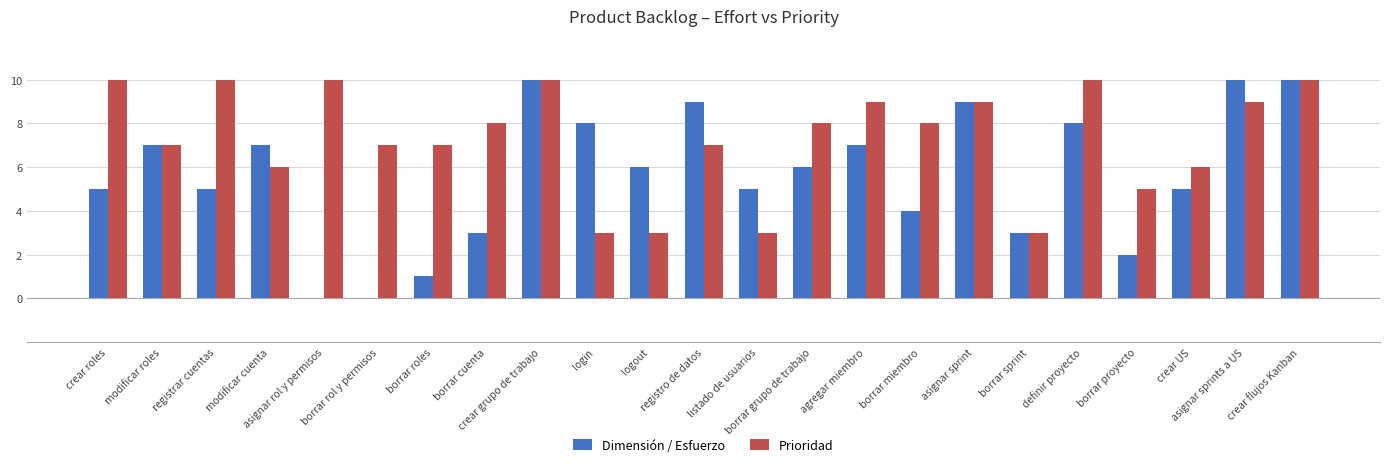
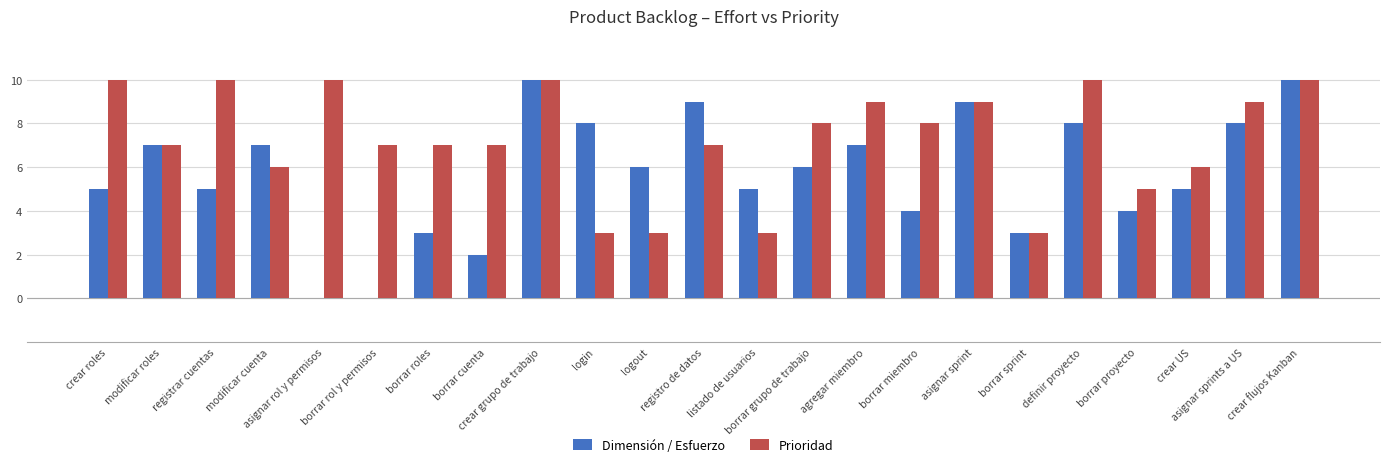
Dimensión / Esfuerzo, borrar roles: 1 -> 3
Dimensión / Esfuerzo, borrar cuenta: 3 -> 2
Prioridad, borrar cuenta: 8 -> 7
Dimensión / Esfuerzo, borrar proyecto: 2 -> 4
Dimensión / Esfuerzo, asignar sprints a US: 10 -> 8
